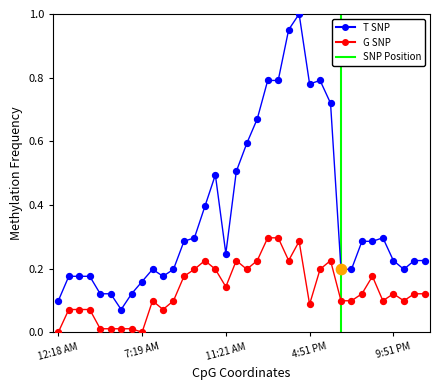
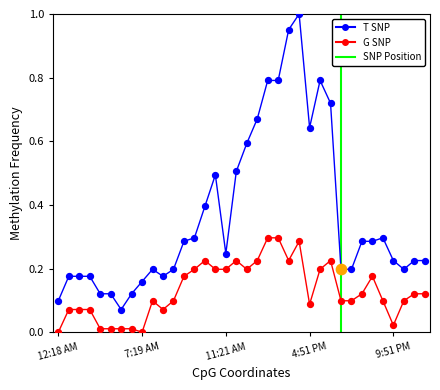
G SNP, 11:21 AM: 0.14 -> 0.20
T SNP, 4:51 PM: 0.78 -> 0.64
G SNP, 9:51 PM: 0.12 -> 0.02
